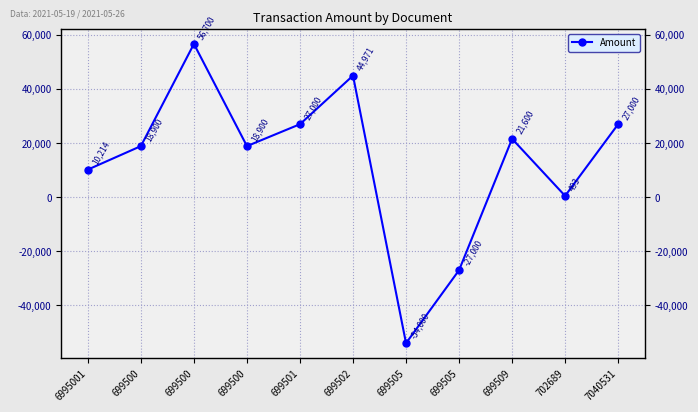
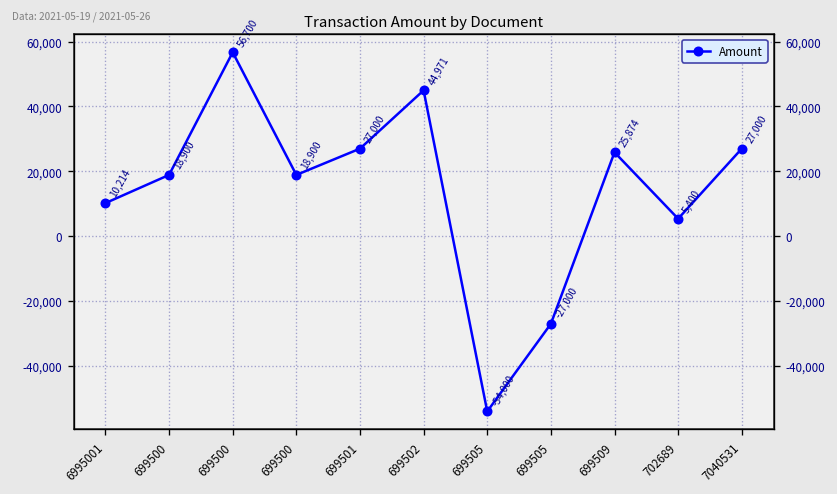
699509: 21,600 -> 25,874
702689: 493 -> 5,400
